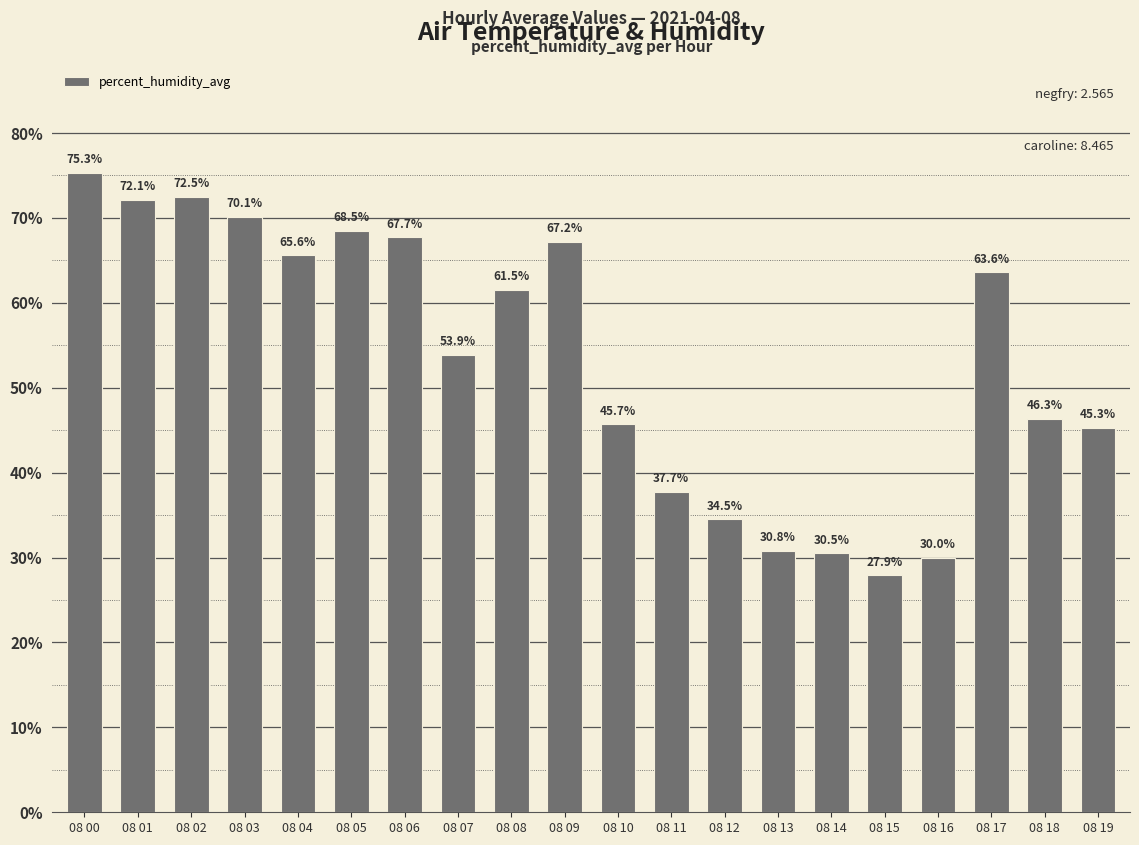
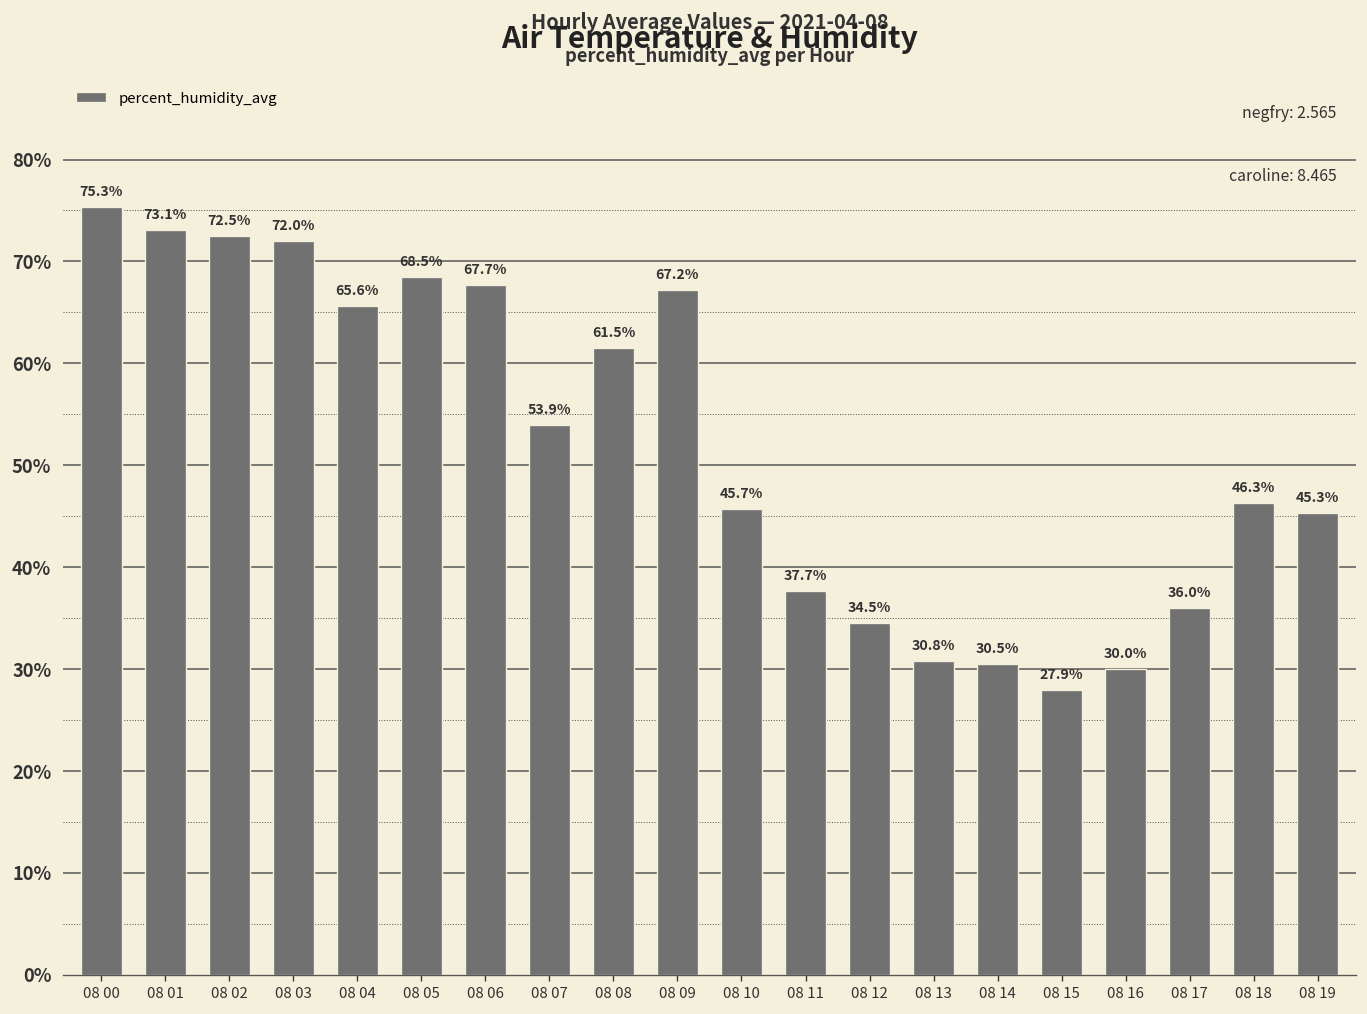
08 01: 72.1% -> 73.1%
08 03: 70.1% -> 72.0%
08 17: 63.6% -> 36.0%
